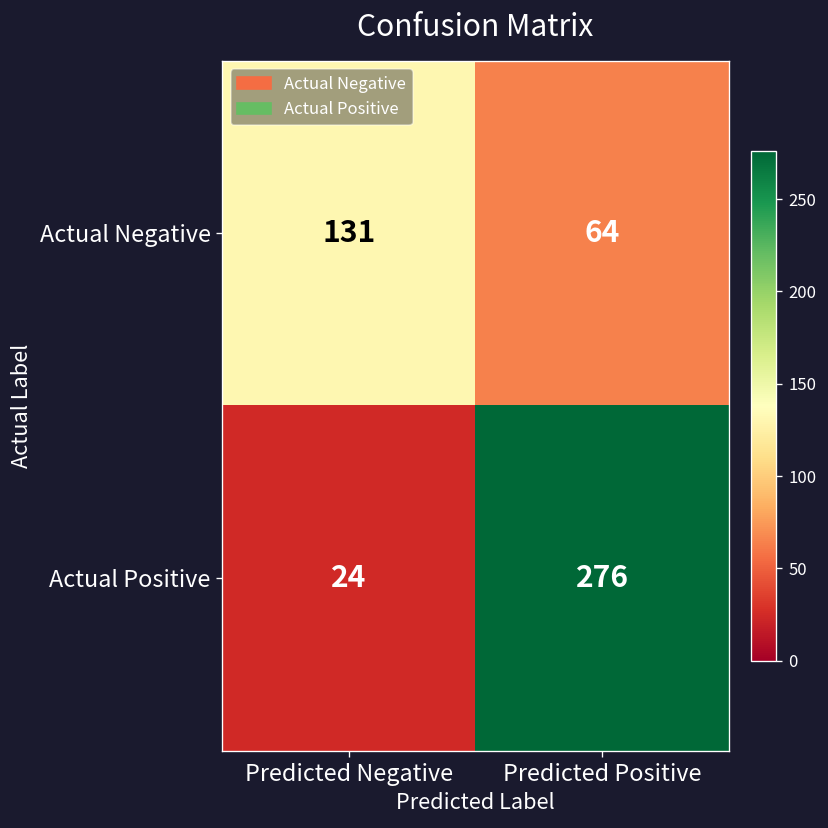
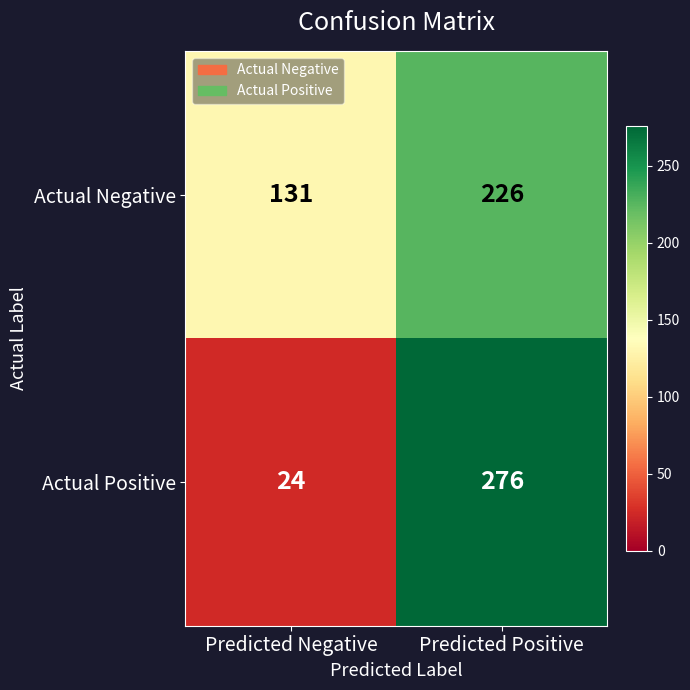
Actual Negative, Predicted Positive: 64 -> 226
